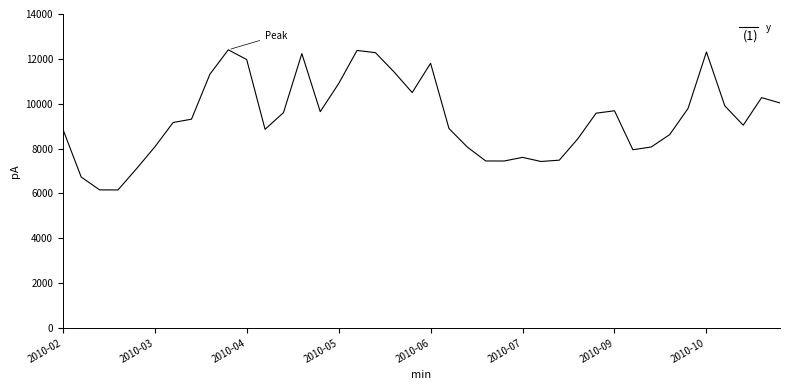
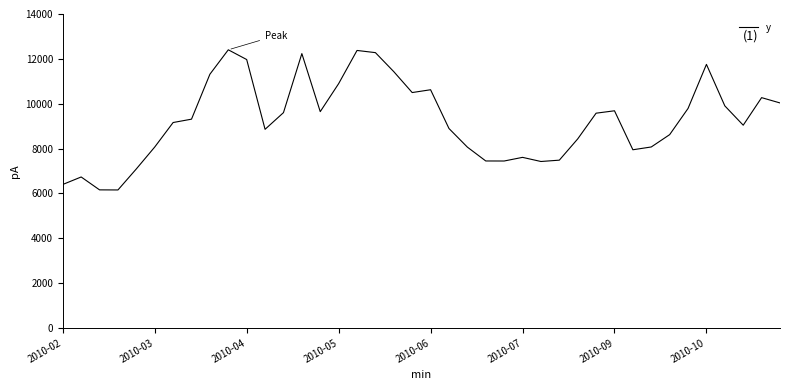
2010-02: 8900 -> 6400
2010-06: 11800 -> 10600
2010-10: 12300 -> 11800
